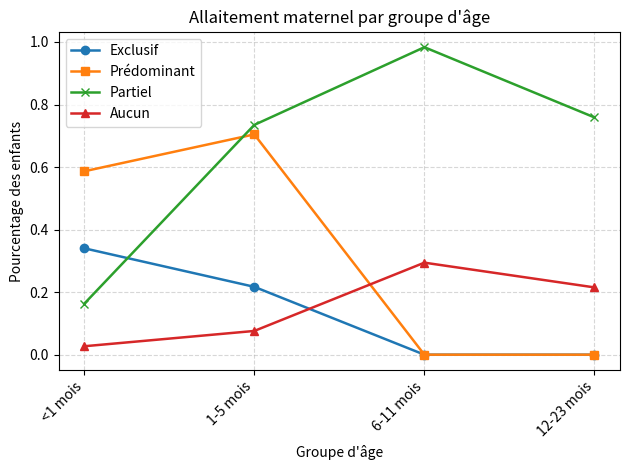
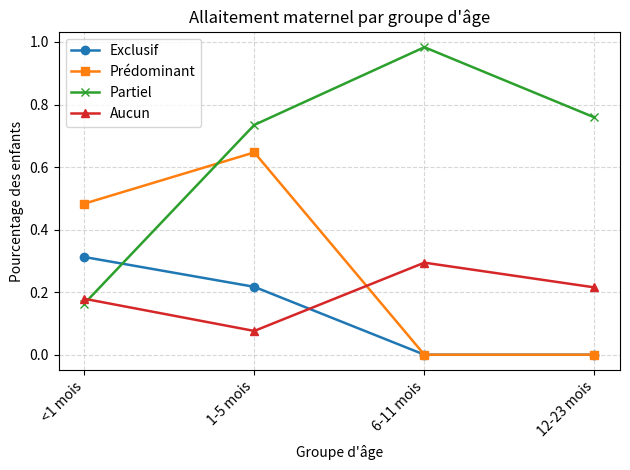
Exclusif, <1 mois: 0.34 -> 0.31
Prédominant, <1 mois: 0.59 -> 0.48
Aucun, <1 mois: 0.03 -> 0.18
Prédominant, 1-5 mois: 0.70 -> 0.65
